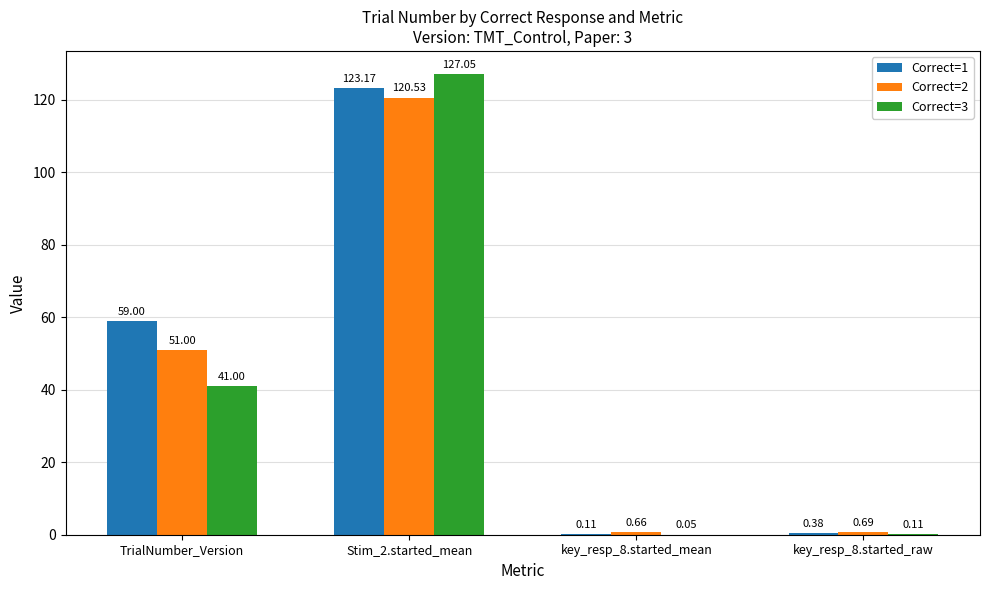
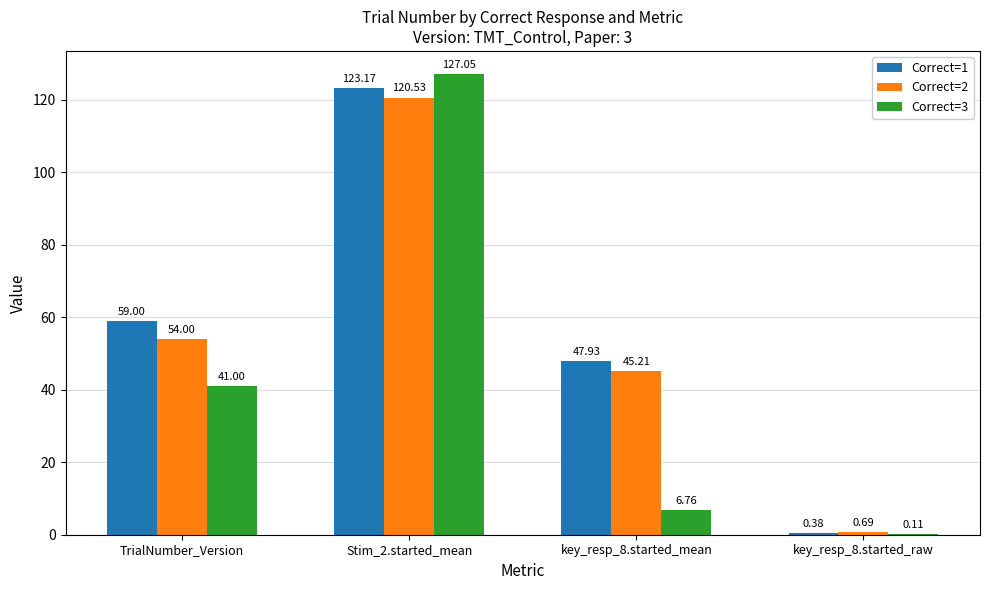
Correct=2, TrialNumber_Version: 51.00 -> 54.00
Correct=1, key_resp_8.started_mean: 0.11 -> 47.93
Correct=2, key_resp_8.started_mean: 0.66 -> 45.21
Correct=3, key_resp_8.started_mean: 0.05 -> 6.76
